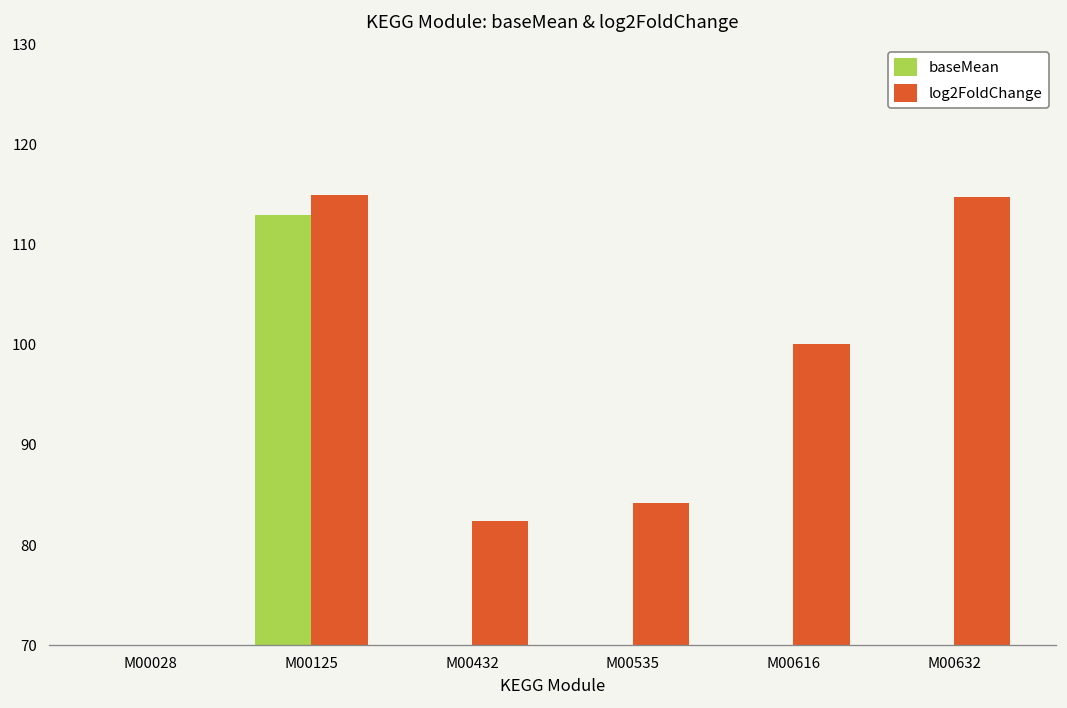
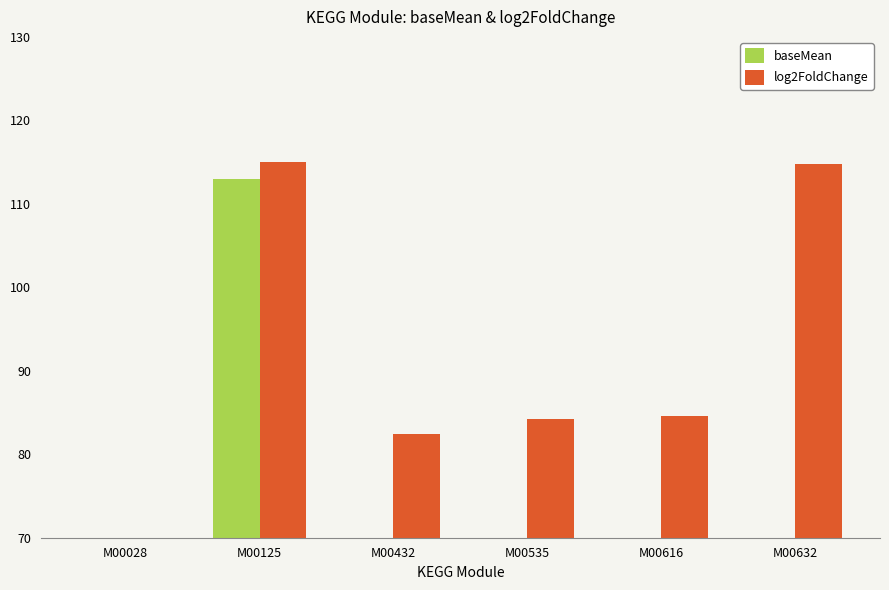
log2FoldChange, M00616: 100 -> 85
